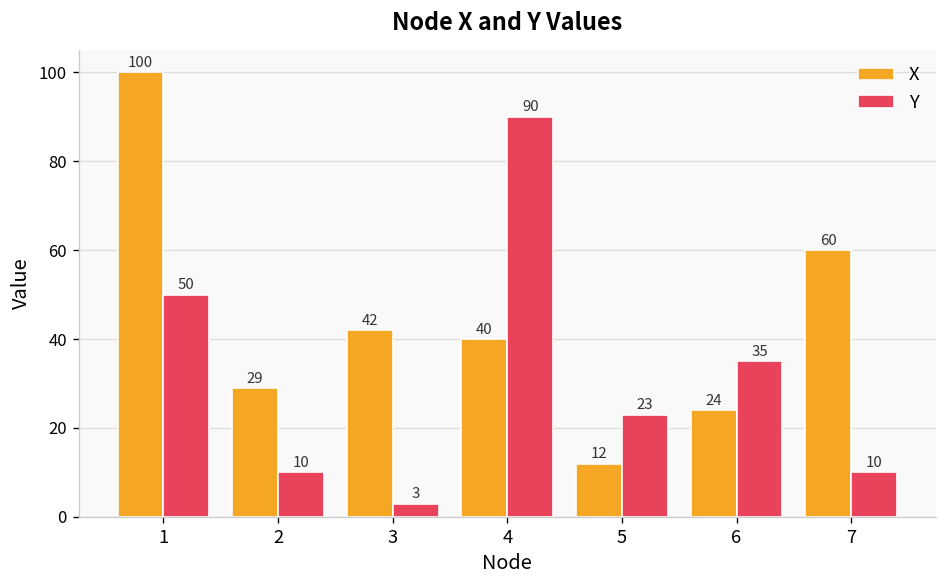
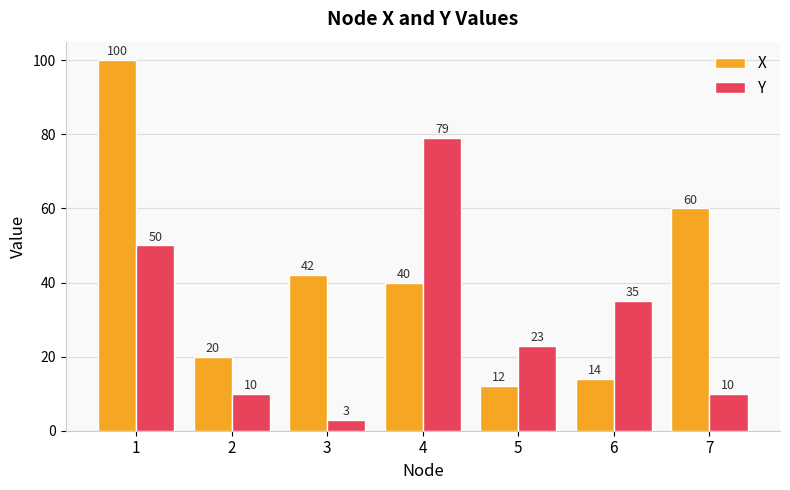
X, 2: 29 -> 20
Y, 4: 90 -> 79
X, 6: 24 -> 14
